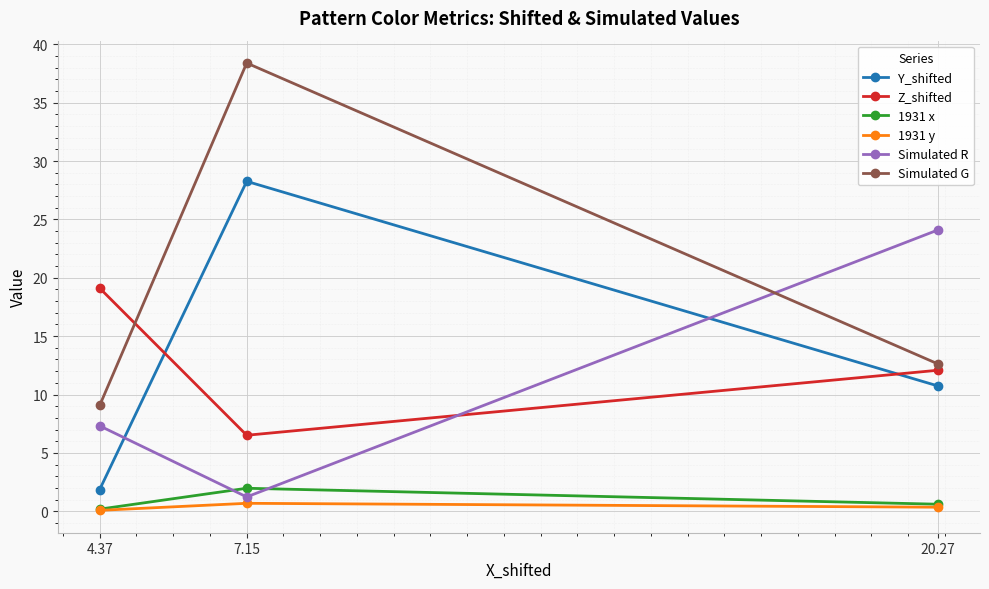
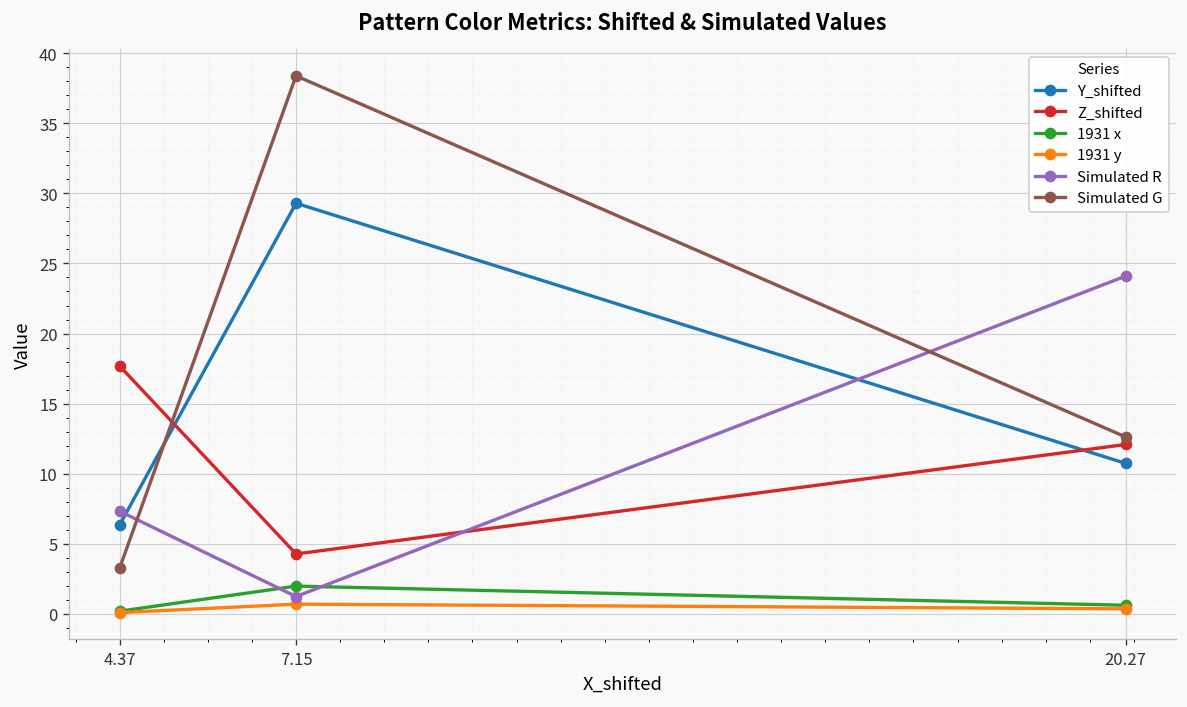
Y_shifted, 4.37: 1.9 -> 6.3
Z_shifted, 4.37: 19.1 -> 17.7
Simulated G, 4.37: 9.1 -> 3.3
Y_shifted, 7.15: 28.3 -> 29.3
Z_shifted, 7.15: 6.5 -> 4.3
